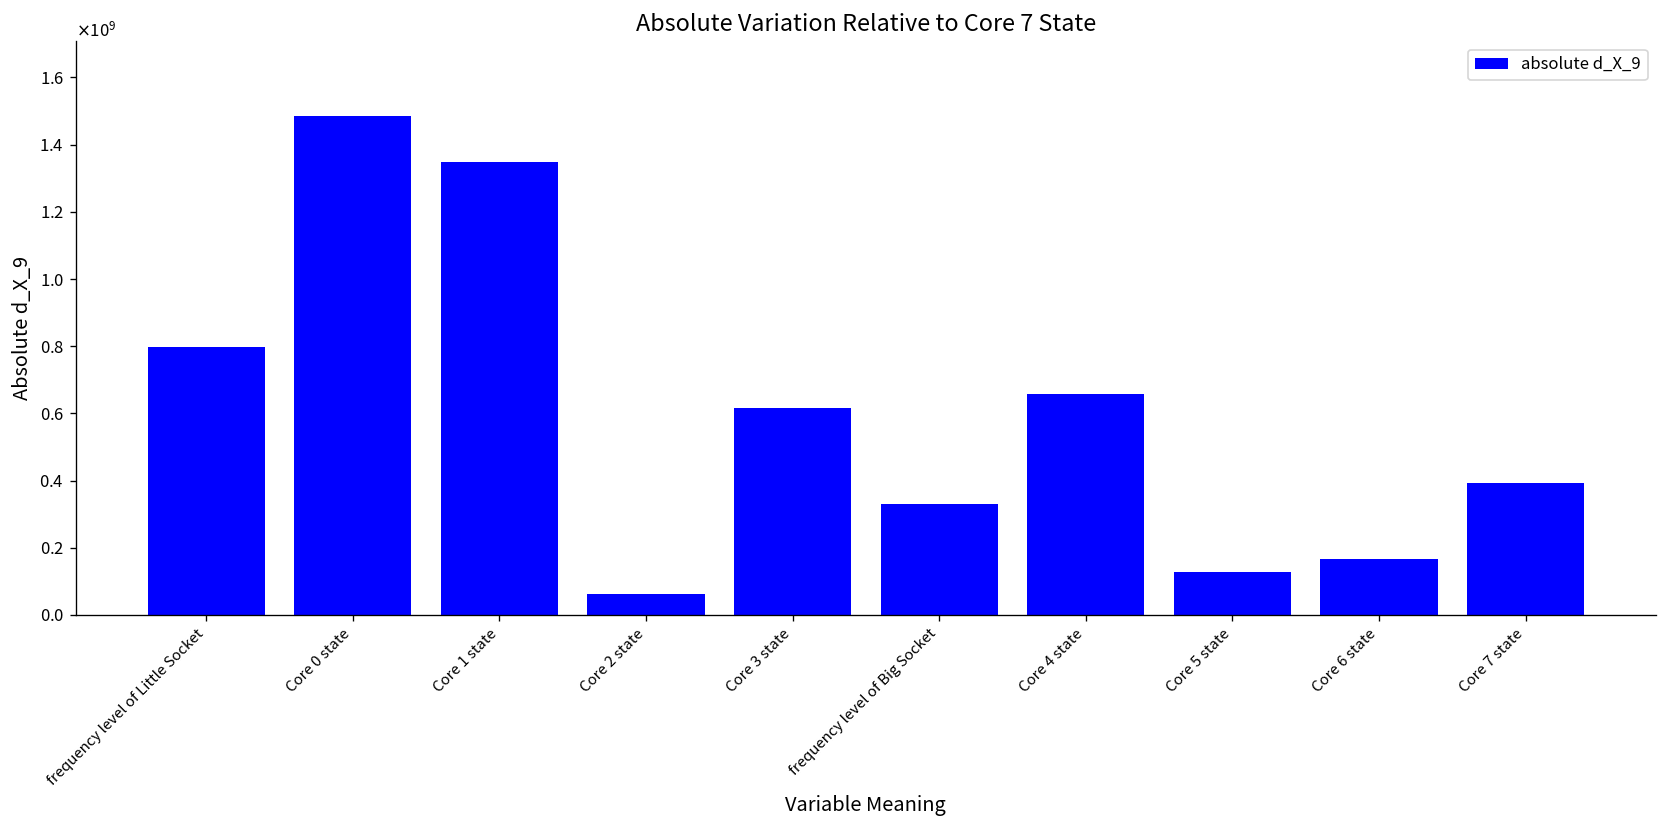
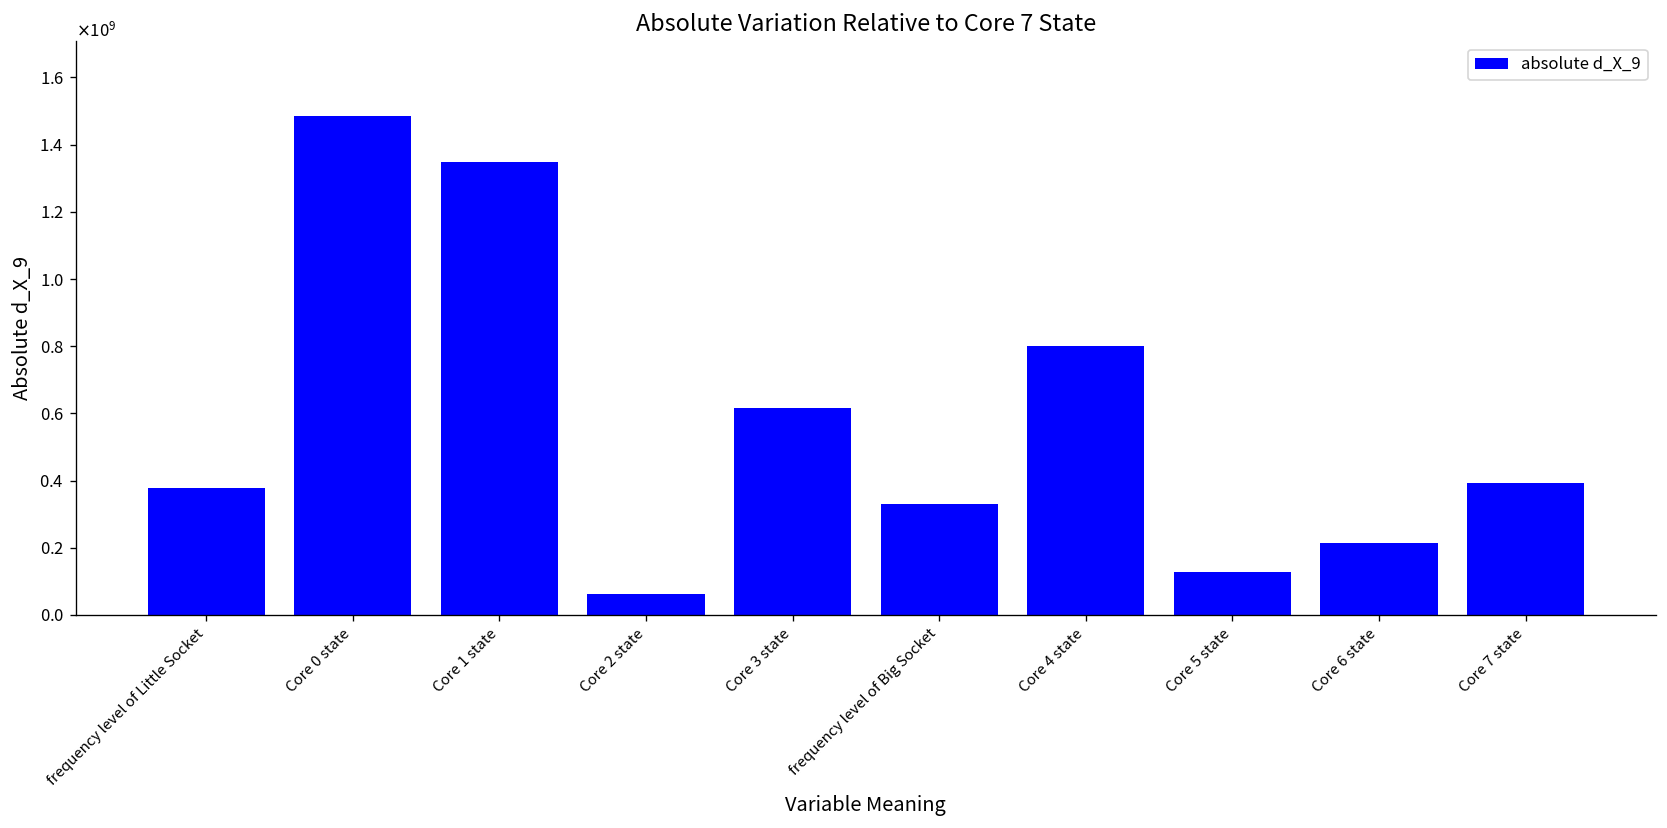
frequency level of Little Socket: 800000000 -> 380000000
Core 4 state: 660000000 -> 800000000
Core 6 state: 170000000 -> 210000000
